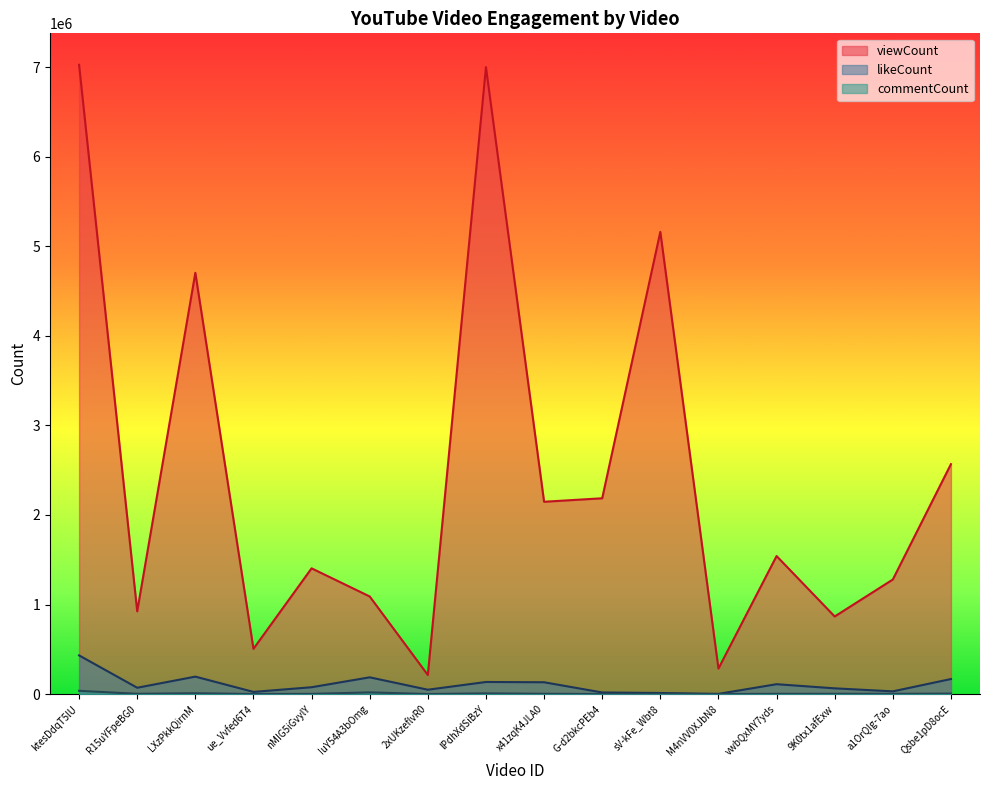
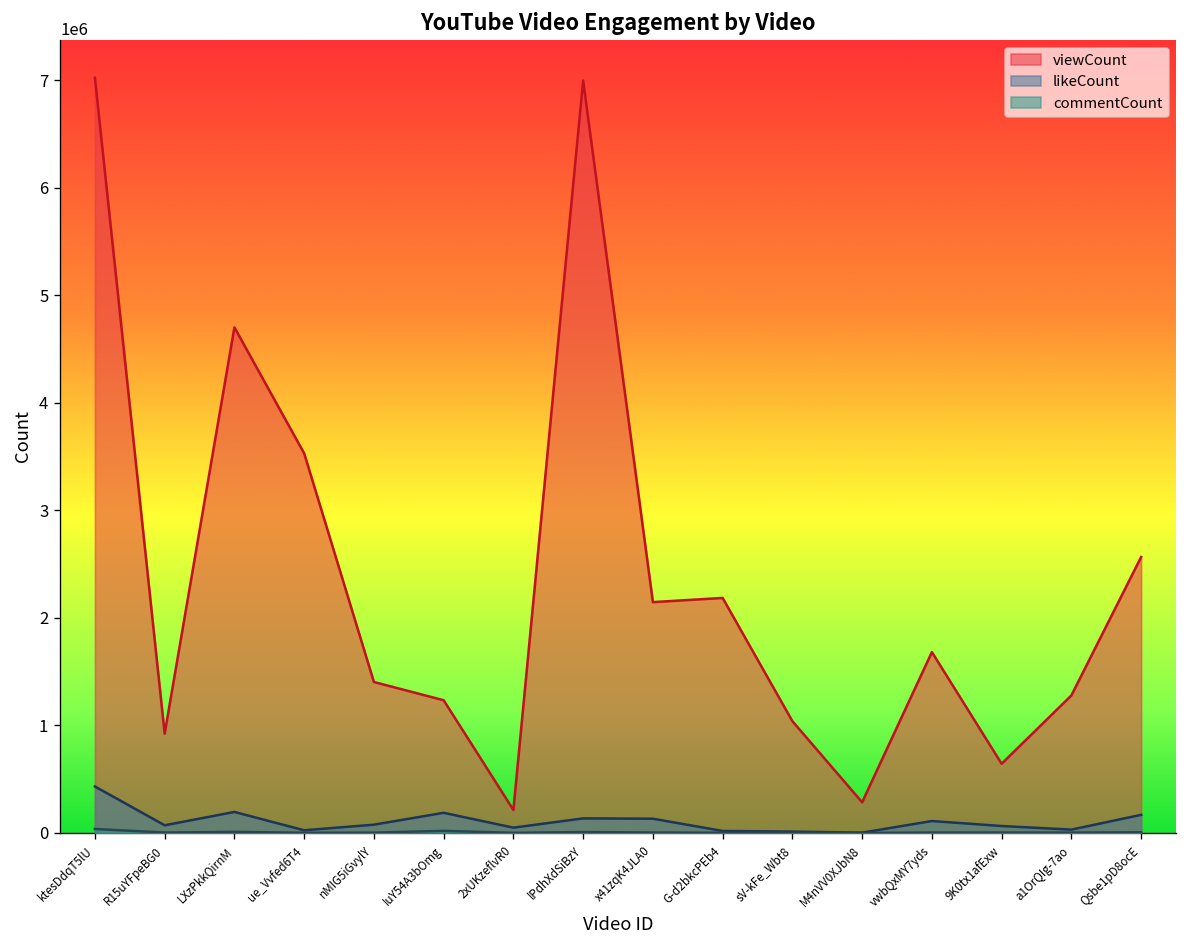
viewCount, ue_Vvfed6T4: 500000 -> 3500000
viewCount, IuY54A3bOmg: 1100000 -> 1200000
viewCount, sV-kFe_Wbt8: 5200000 -> 1000000
viewCount, vwbQxMY7yds: 1500000 -> 1700000
viewCount, 9K0tx1afExw: 900000 -> 600000
